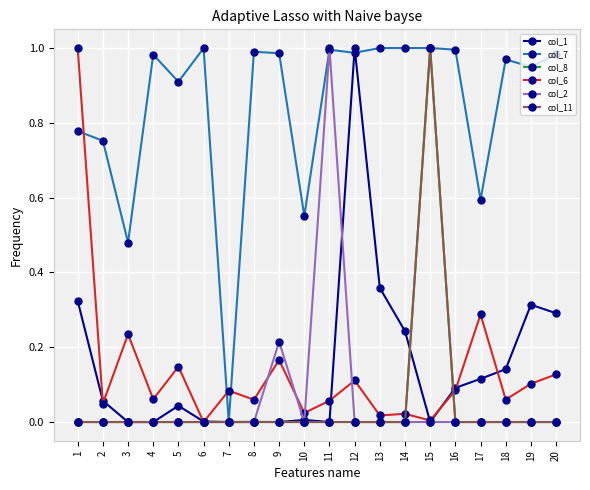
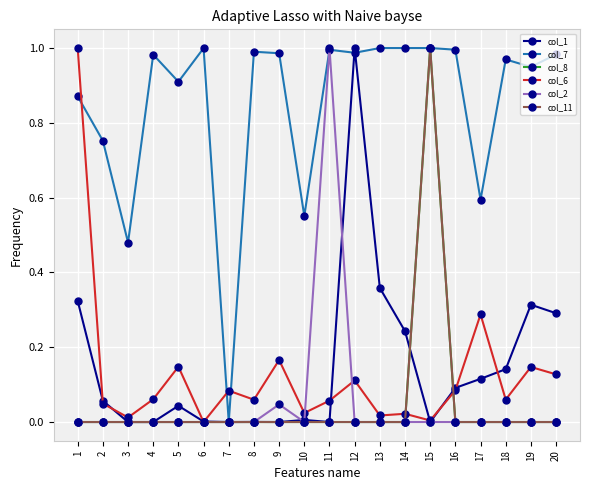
col_7, 1: 0.78 -> 0.87
col_6, 3: 0.23 -> 0.01
col_2, 9: 0.21 -> 0.05
col_6, 19: 0.10 -> 0.15
